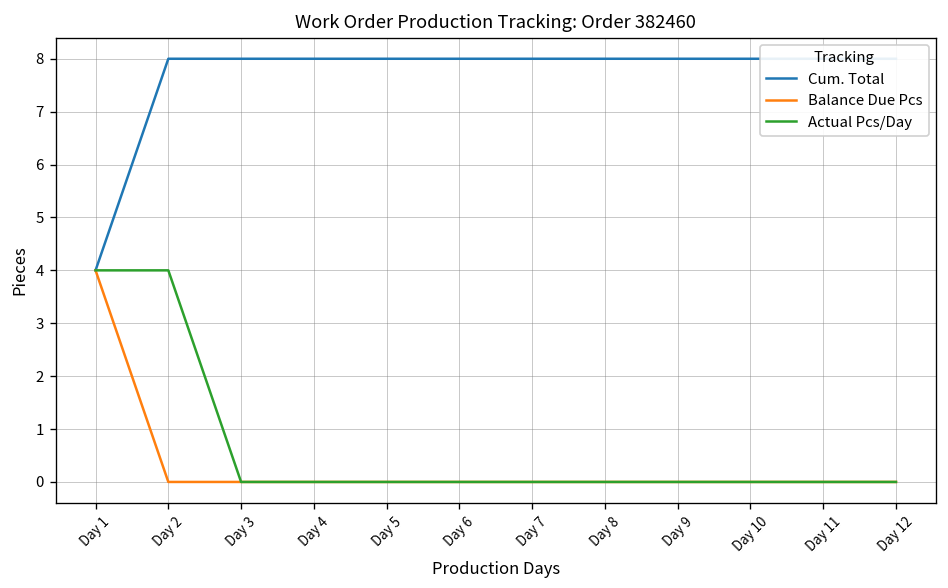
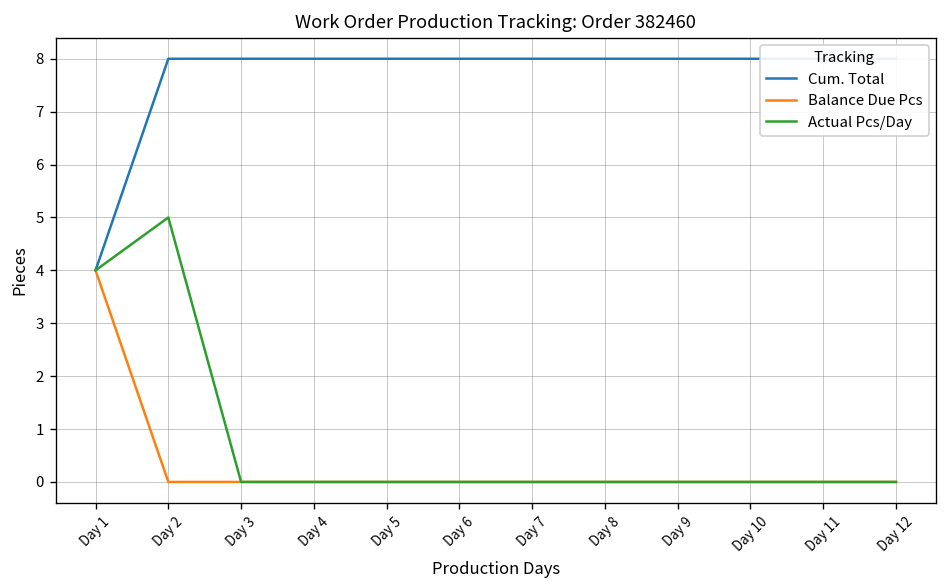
Actual Pcs/Day, Day 2: 4 -> 5
